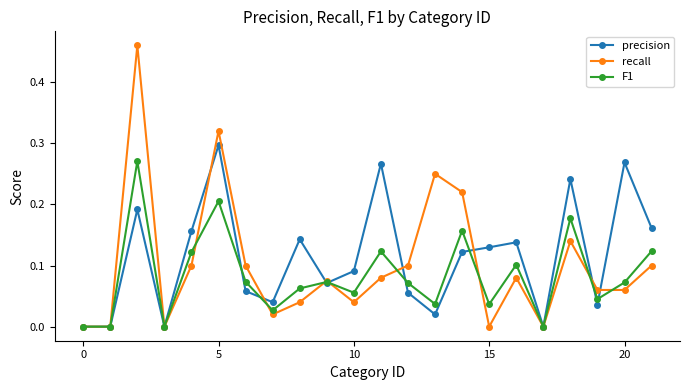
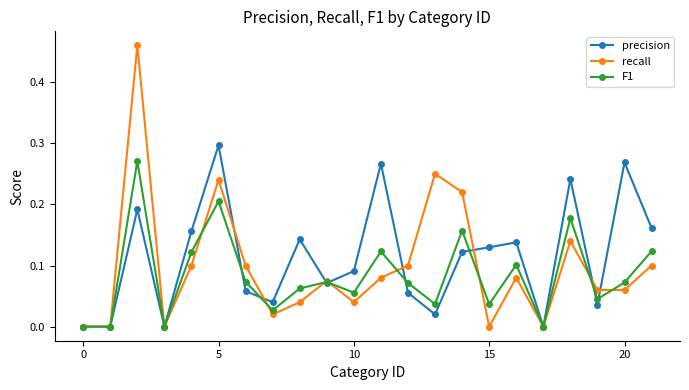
recall, 5: 0.32 -> 0.24
